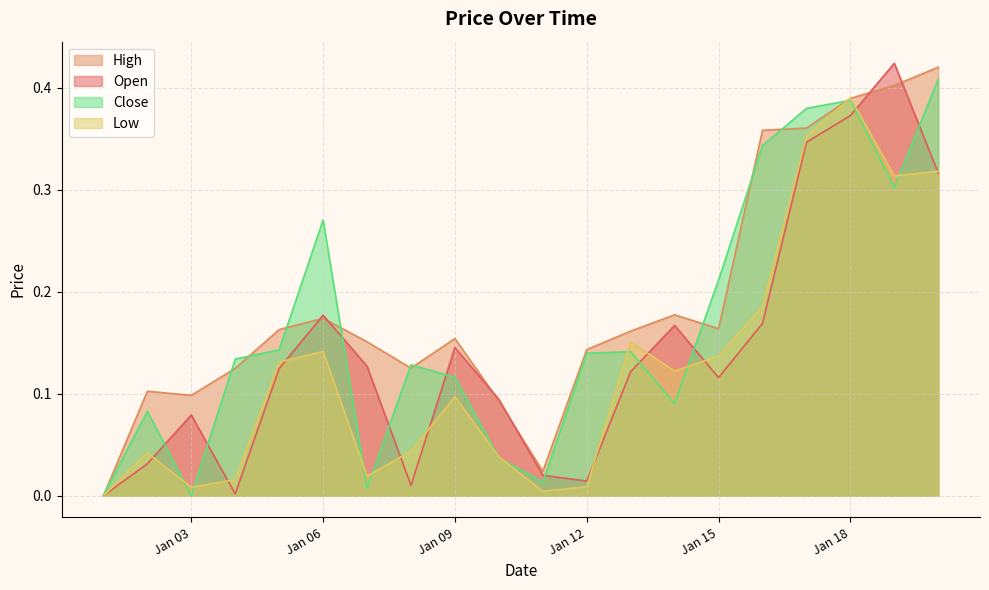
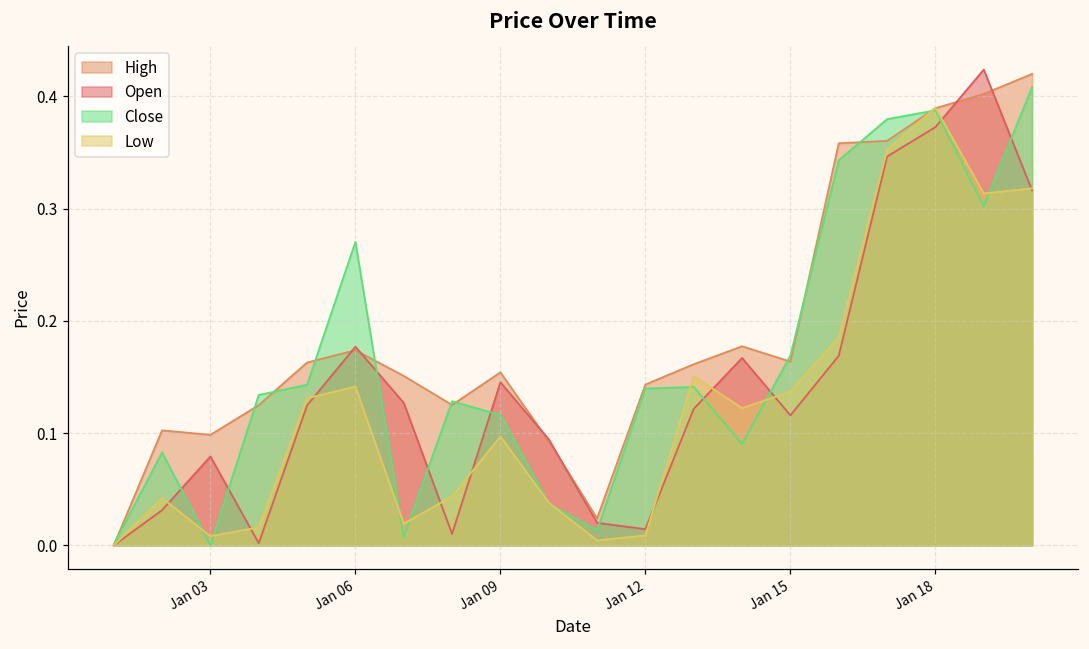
Close, Jan 15: 0.211 -> 0.169
